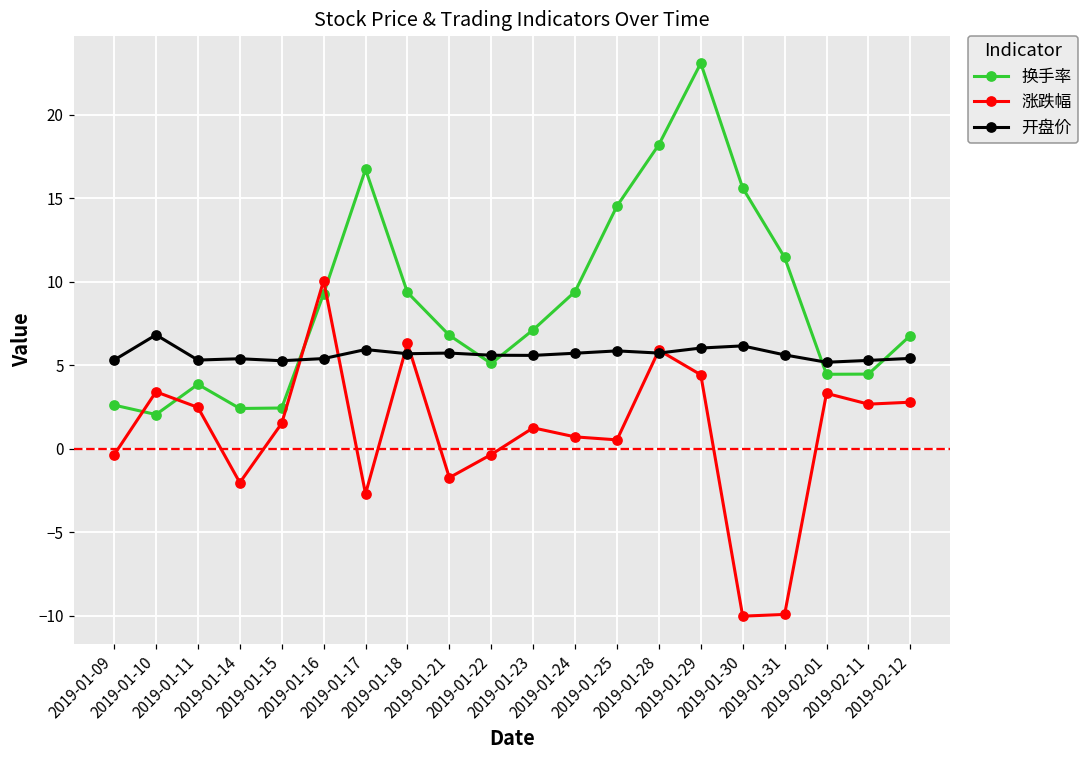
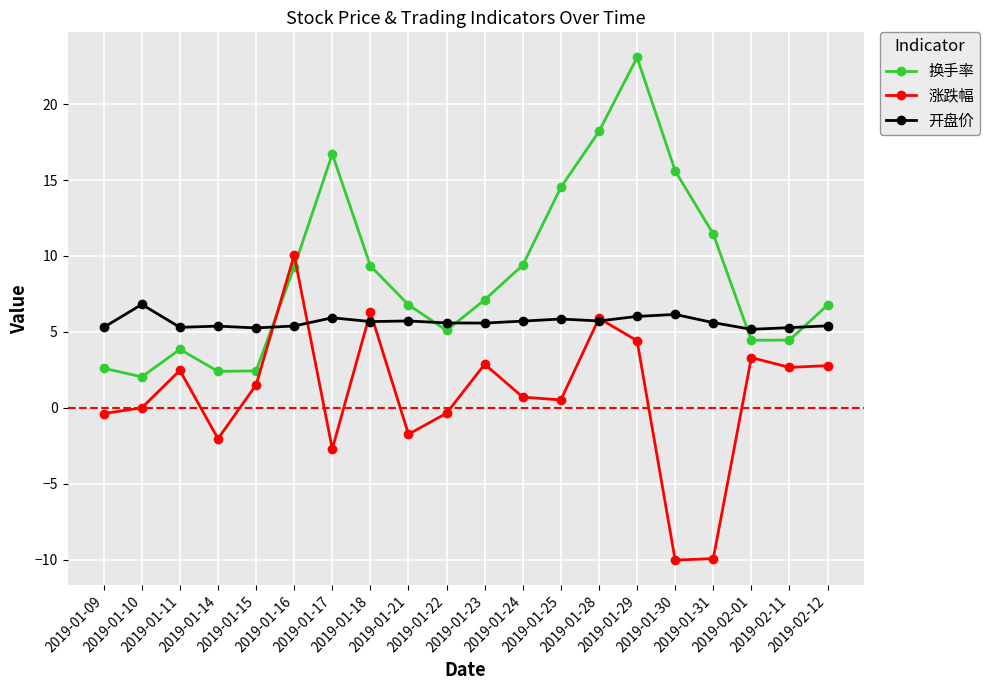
涨跌幅, 2019-01-10: 3.4 -> 0.0
涨跌幅, 2019-01-23: 1.2 -> 2.9
